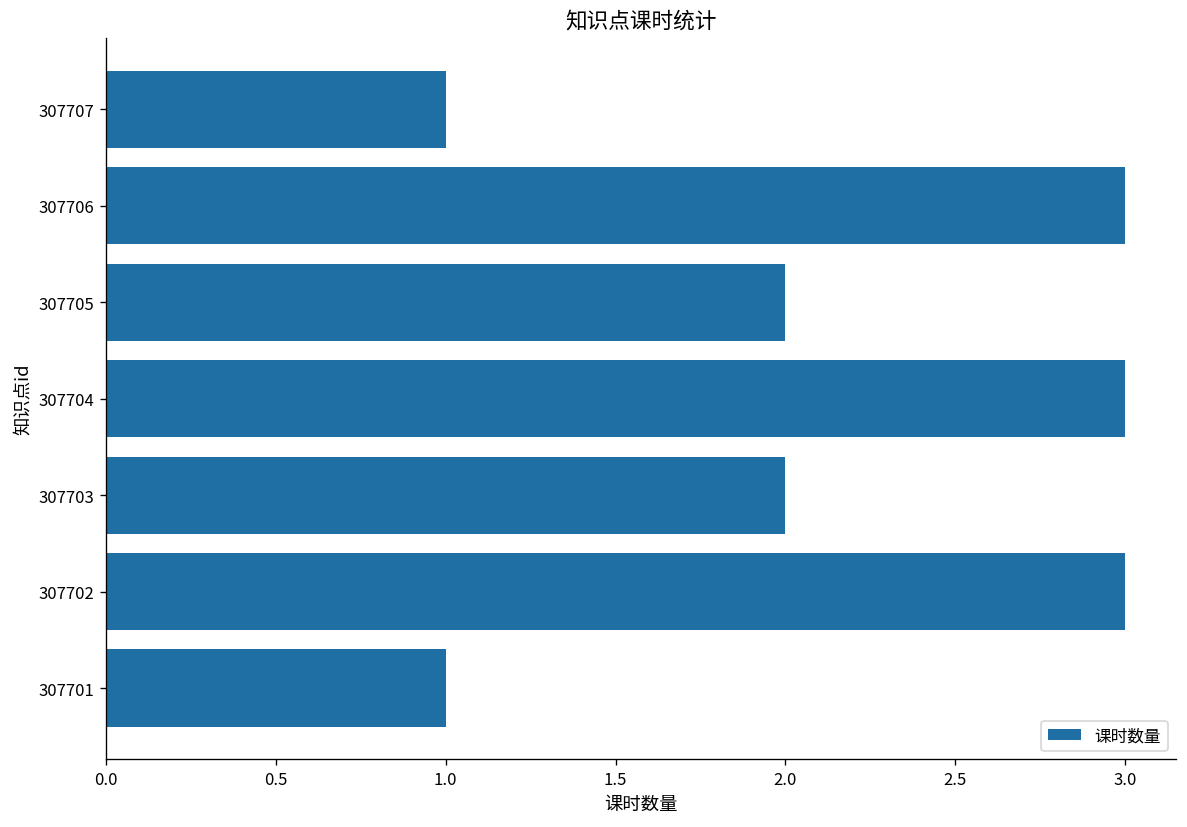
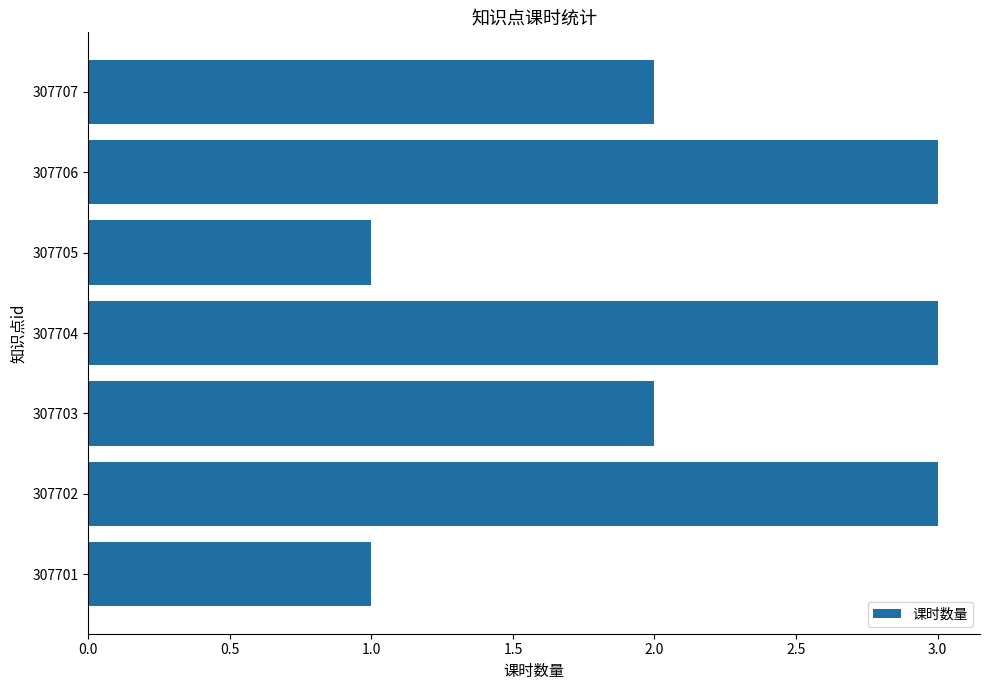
307707: 1 -> 2
307705: 2 -> 1
